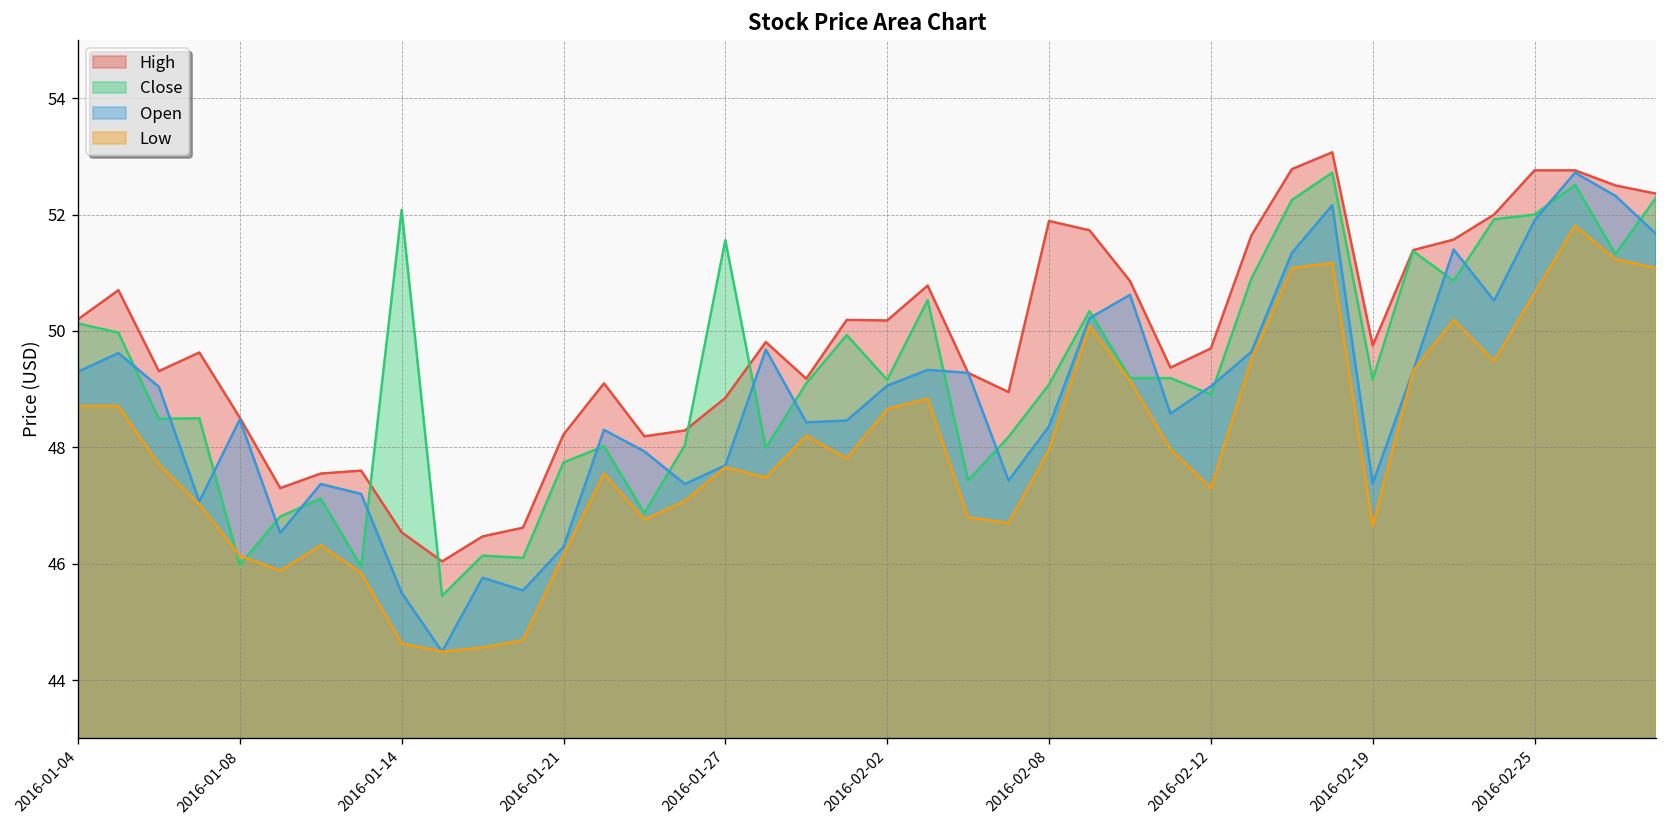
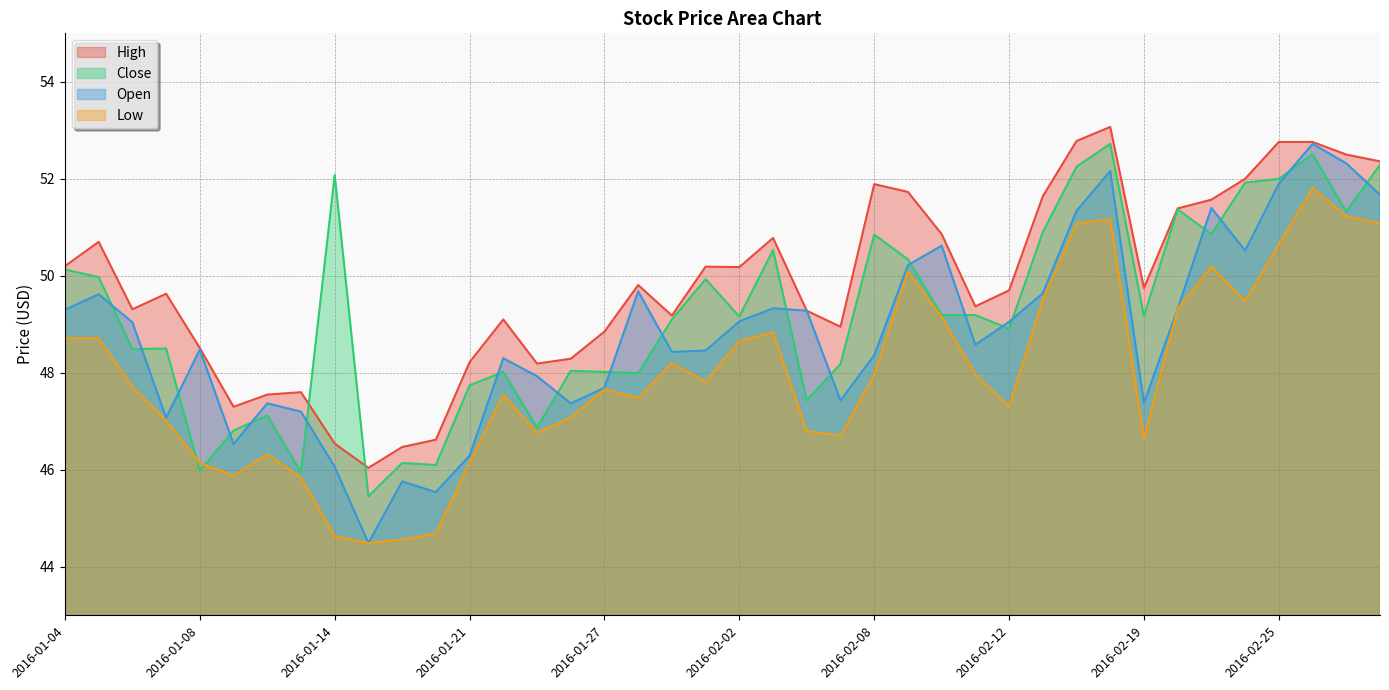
Open, 2016-01-14: 45.5 -> 46.1
Close, 2016-01-27: 51.6 -> 48.0
Close, 2016-02-08: 49.1 -> 50.9
